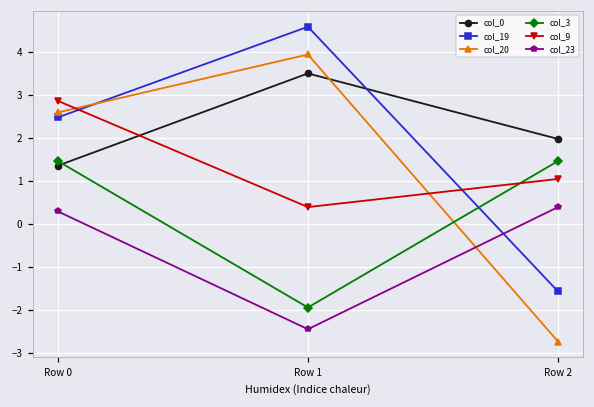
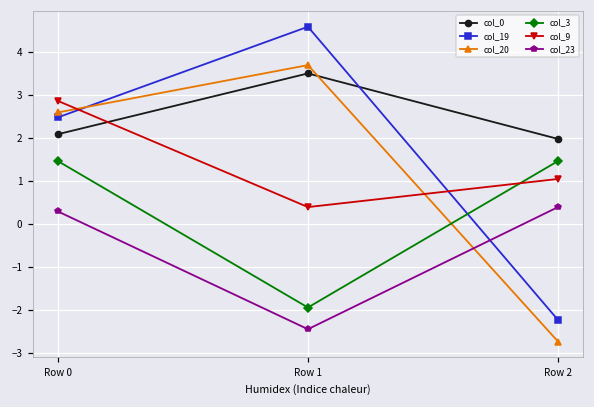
col_0, Row 0: 1.4 -> 2.1
col_20, Row 1: 3.9 -> 3.7
col_19, Row 2: -1.6 -> -2.2
